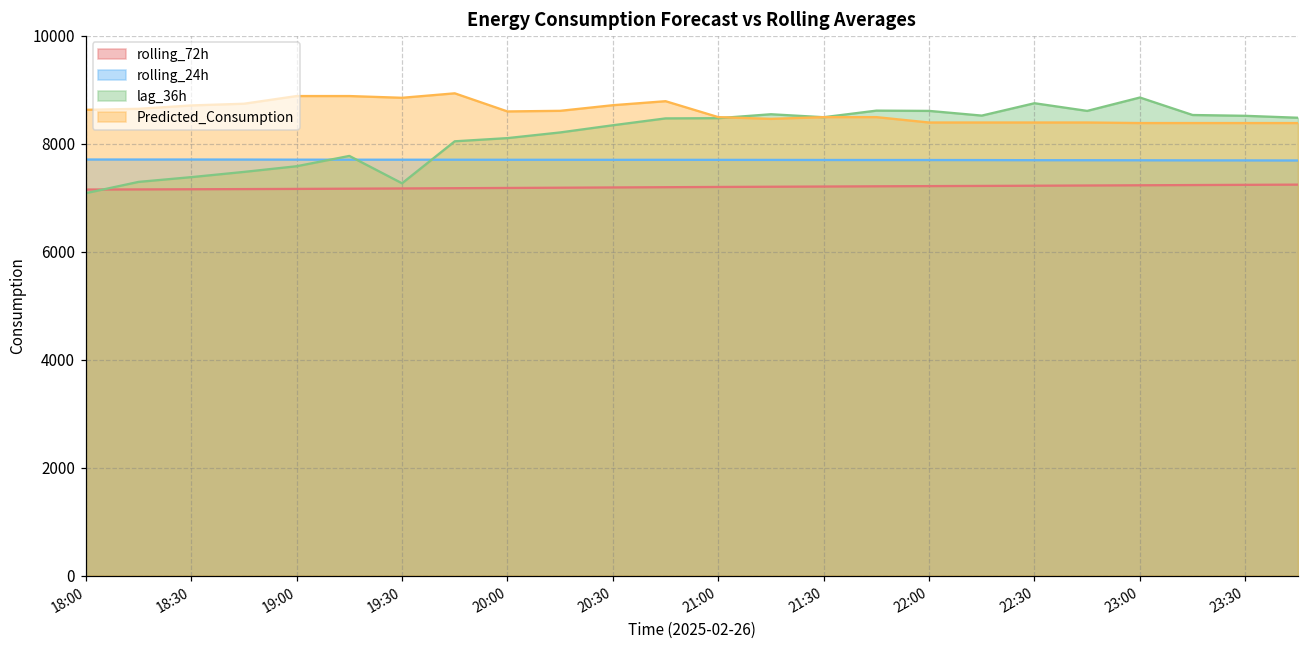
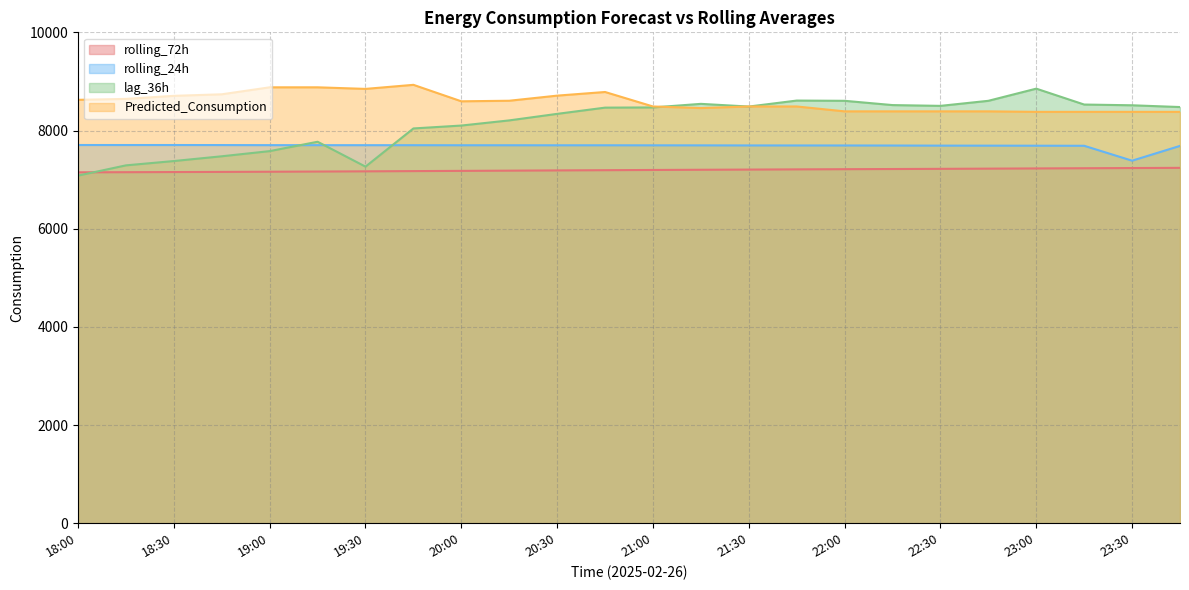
lag_36h, 22:30: 8700 -> 8500
rolling_24h, 23:30: 7700 -> 7400
